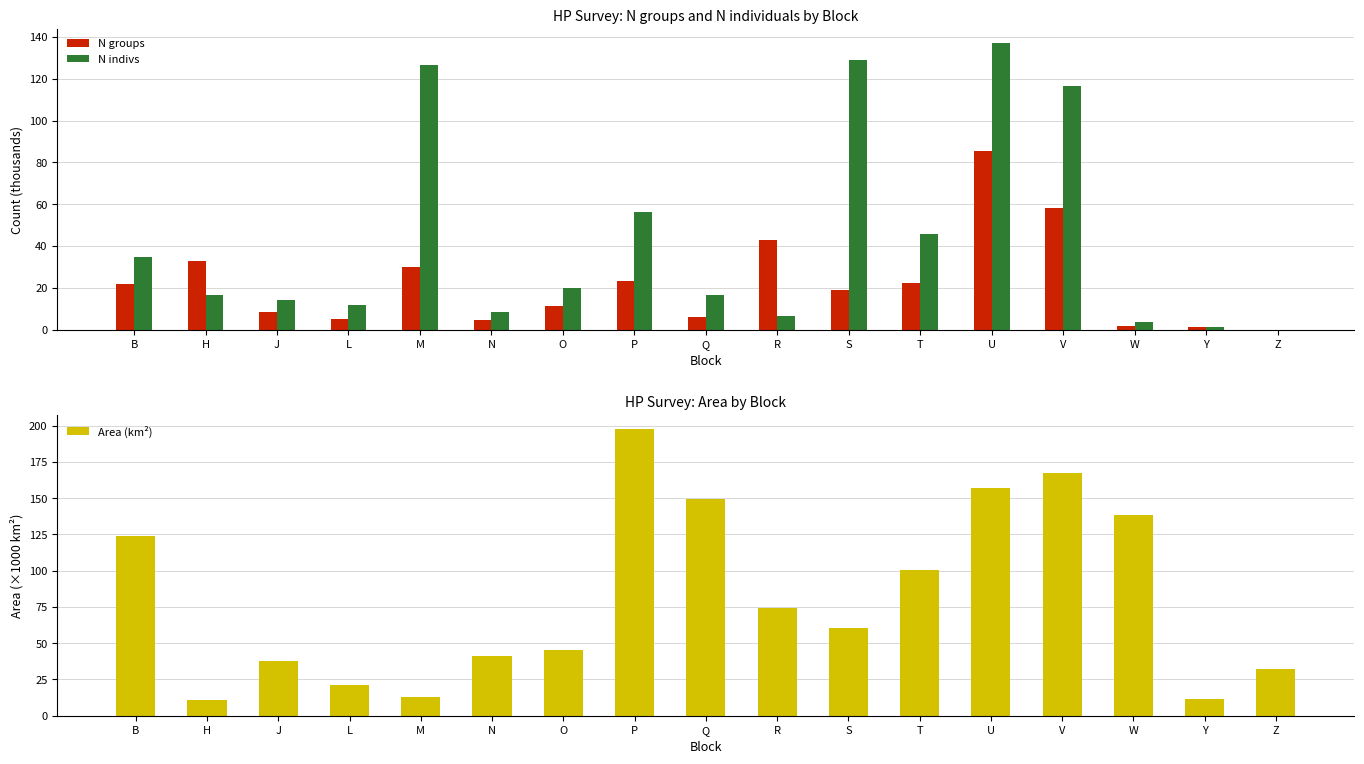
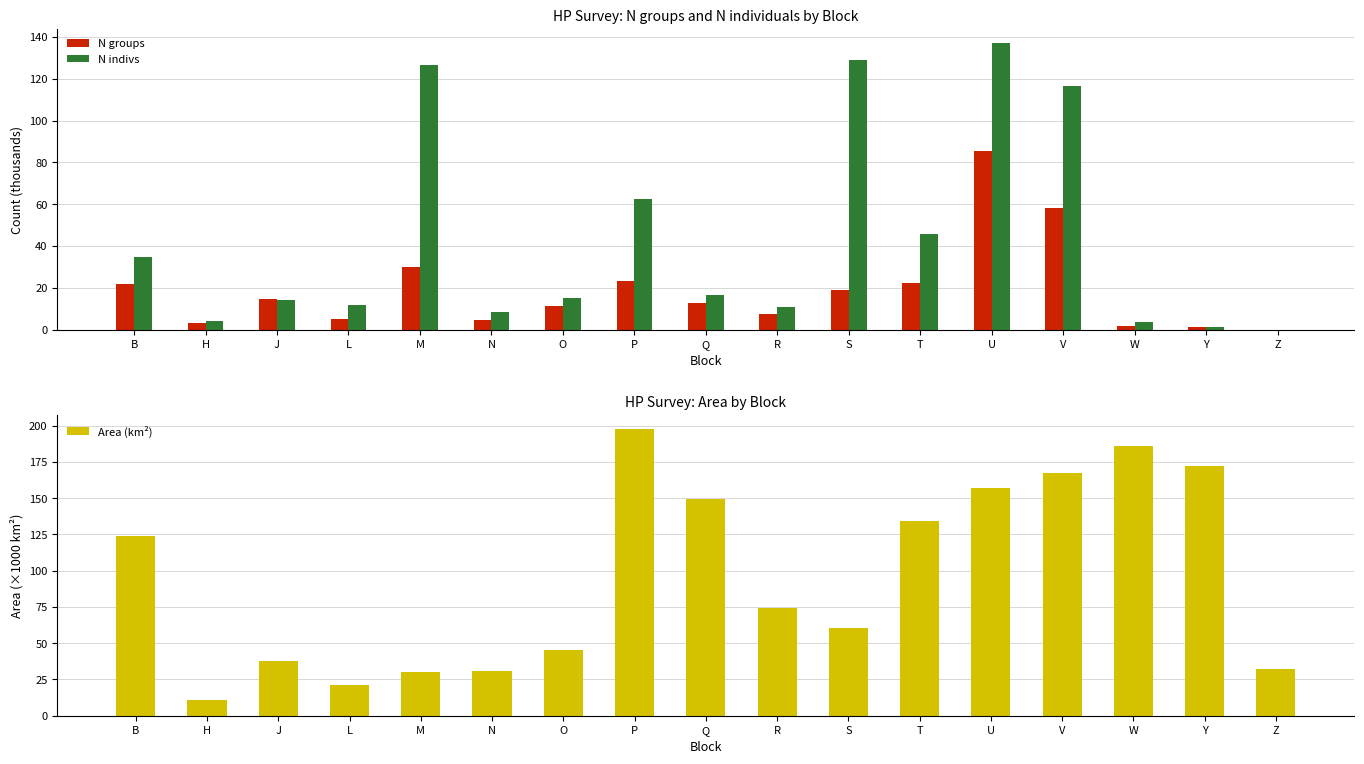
HP Survey: N groups and N individuals by Block, N groups, H: 33 -> 3
HP Survey: N groups and N individuals by Block, N indivs, H: 16 -> 4
HP Survey: N groups and N individuals by Block, N groups, J: 8 -> 15
HP Survey: N groups and N individuals by Block, N indivs, O: 20 -> 15
HP Survey: N groups and N individuals by Block, N indivs, P: 56 -> 62
HP Survey: N groups and N individuals by Block, N groups, Q: 6 -> 13
HP Survey: N groups and N individuals by Block, N groups, R: 43 -> 8
HP Survey: N groups and N individuals by Block, N indivs, R: 6 -> 11
HP Survey: Area by Block, M: 13 -> 30
HP Survey: Area by Block, N: 41 -> 31
HP Survey: Area by Block, T: 100 -> 134
HP Survey: Area by Block, W: 139 -> 186
HP Survey: Area by Block, Y: 12 -> 172
